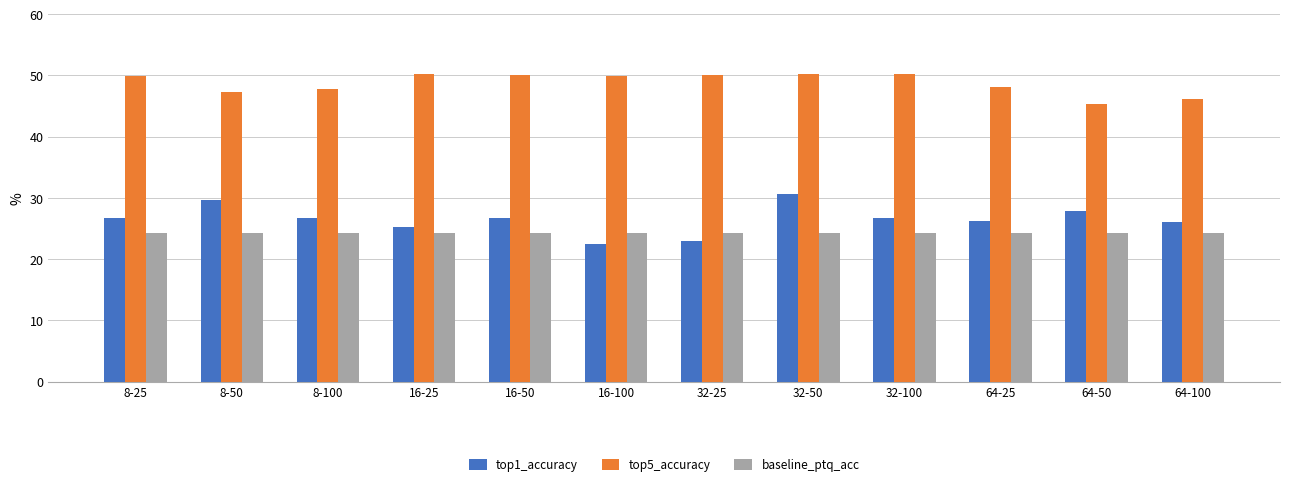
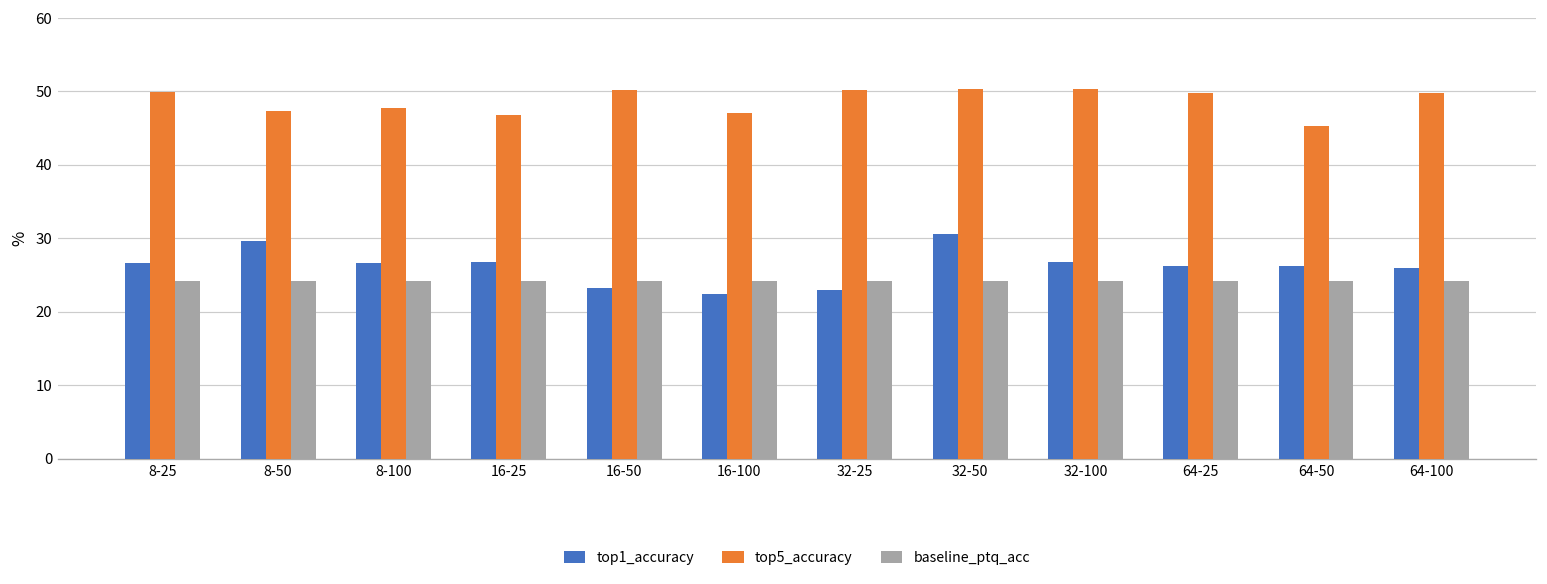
top1_accuracy, 16-25: 25 -> 27
top5_accuracy, 16-25: 50 -> 47
top1_accuracy, 16-50: 27 -> 23
top5_accuracy, 16-100: 50 -> 47
top5_accuracy, 64-25: 48 -> 50
top1_accuracy, 64-50: 28 -> 26
top5_accuracy, 64-100: 46 -> 50
